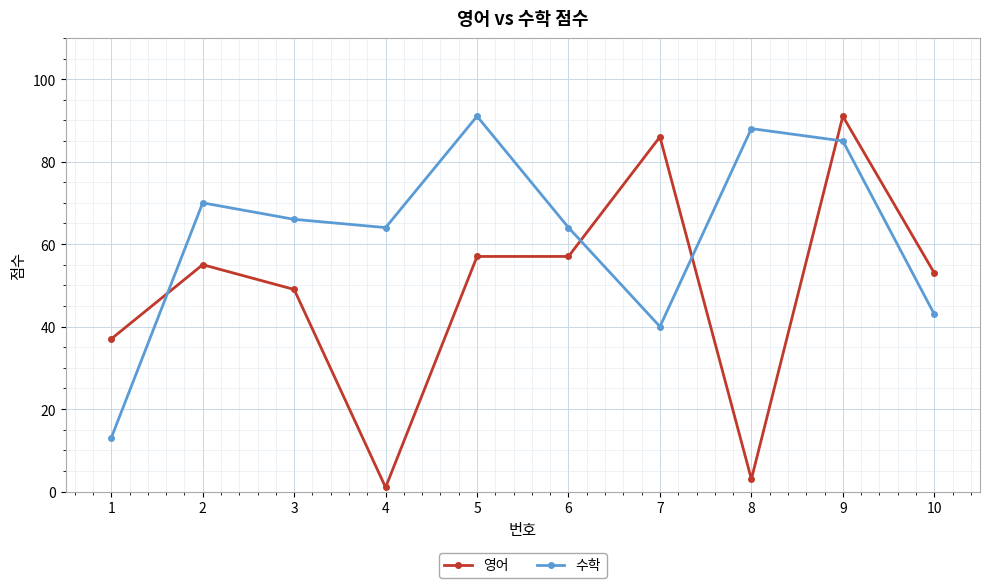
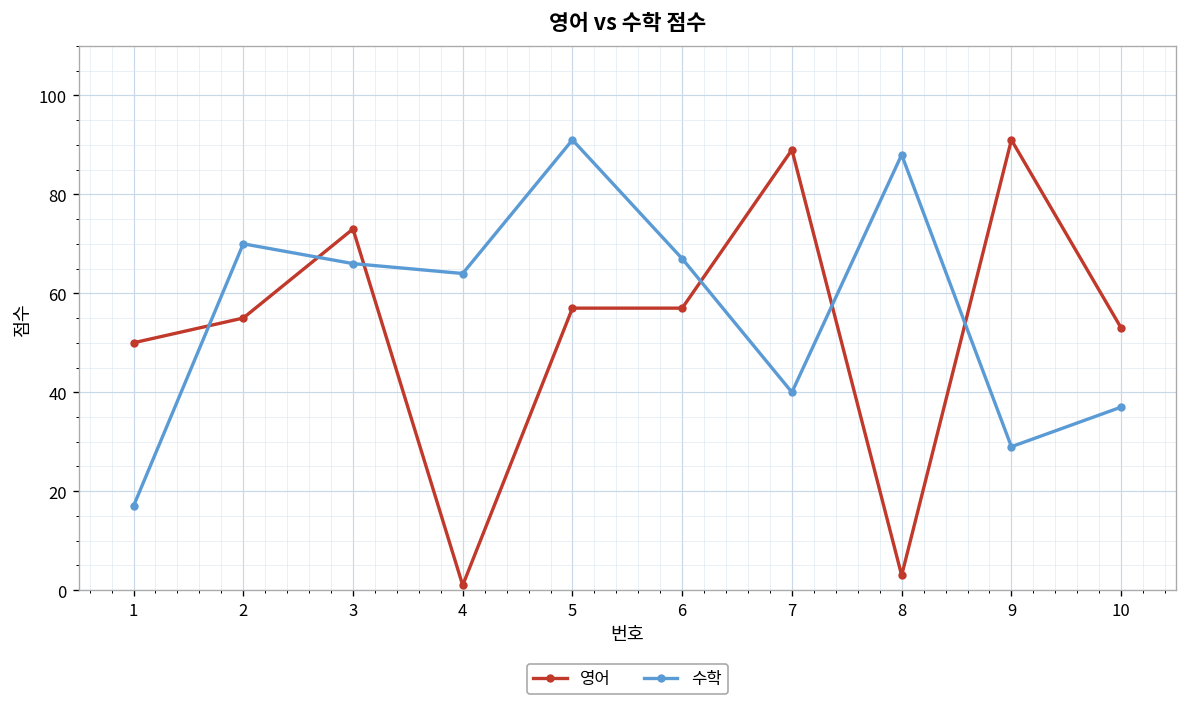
영어, 1: 37 -> 50
수학, 1: 13 -> 17
영어, 3: 49 -> 73
수학, 6: 64 -> 67
영어, 7: 86 -> 89
수학, 9: 85 -> 29
수학, 10: 43 -> 37
